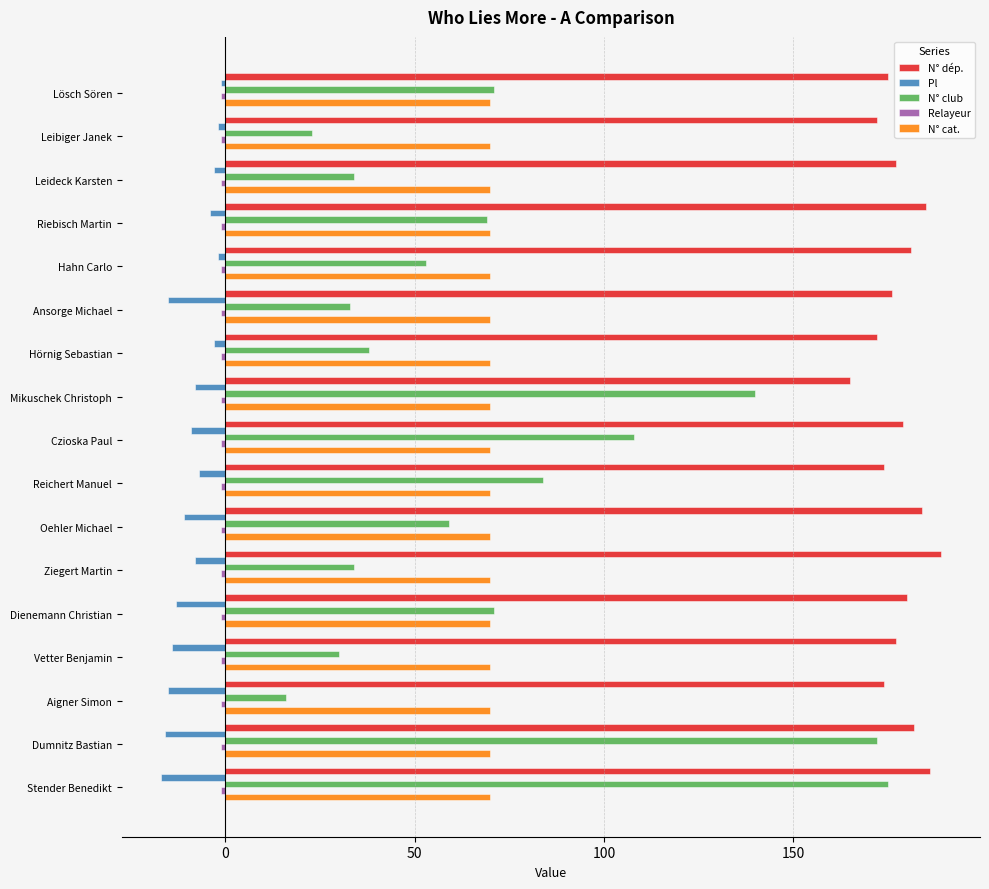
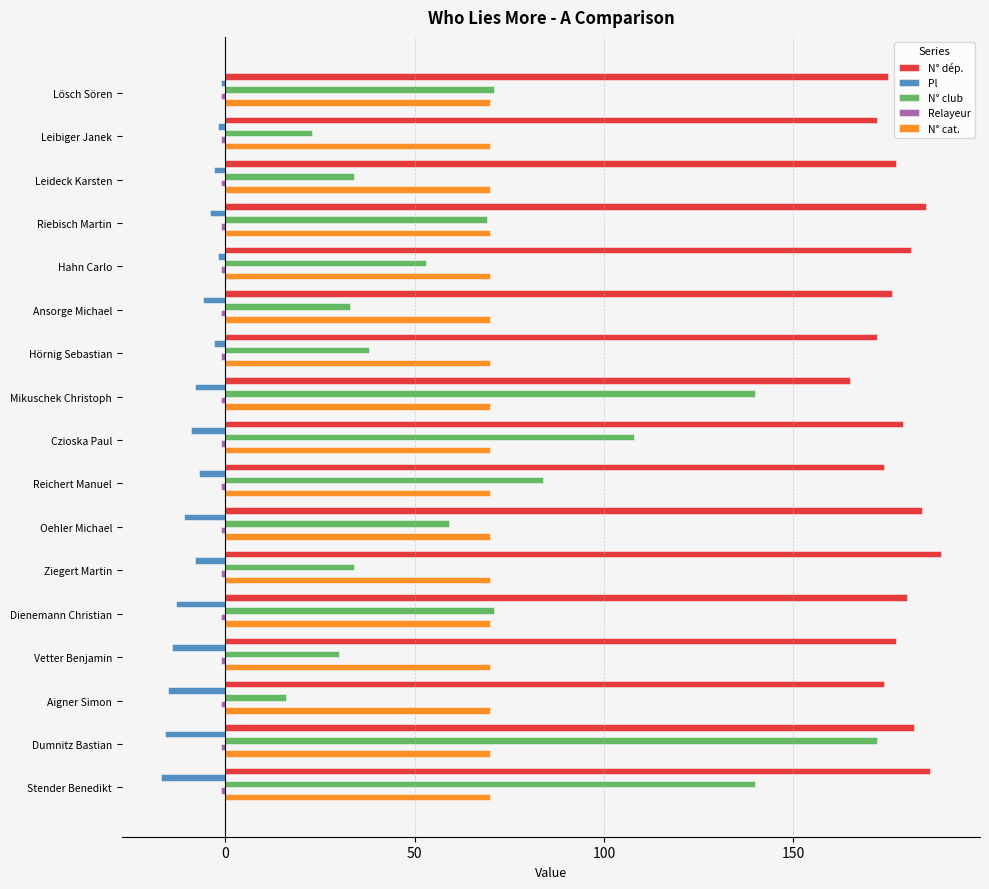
Pl, Ansorge Michael: -15 -> -6
N° club, Stender Benedikt: 175 -> 140
